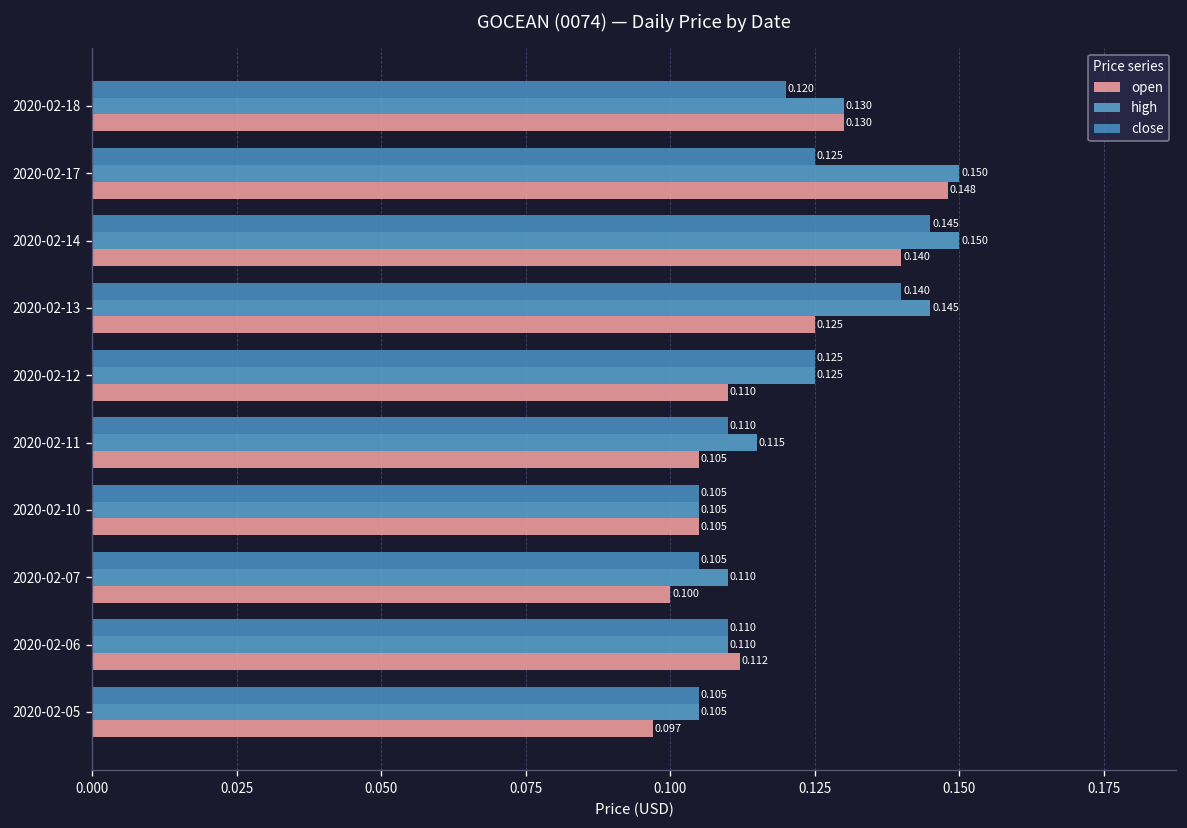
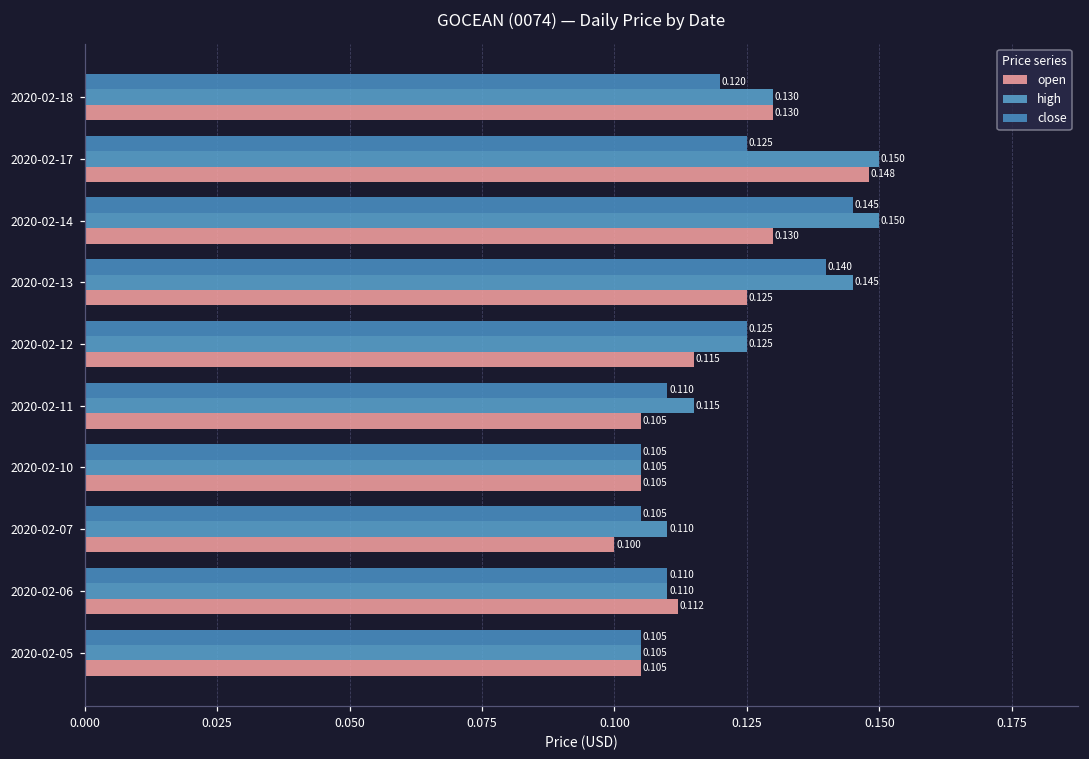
open, 2020-02-14: 0.140 -> 0.130
open, 2020-02-12: 0.110 -> 0.115
open, 2020-02-05: 0.097 -> 0.105
